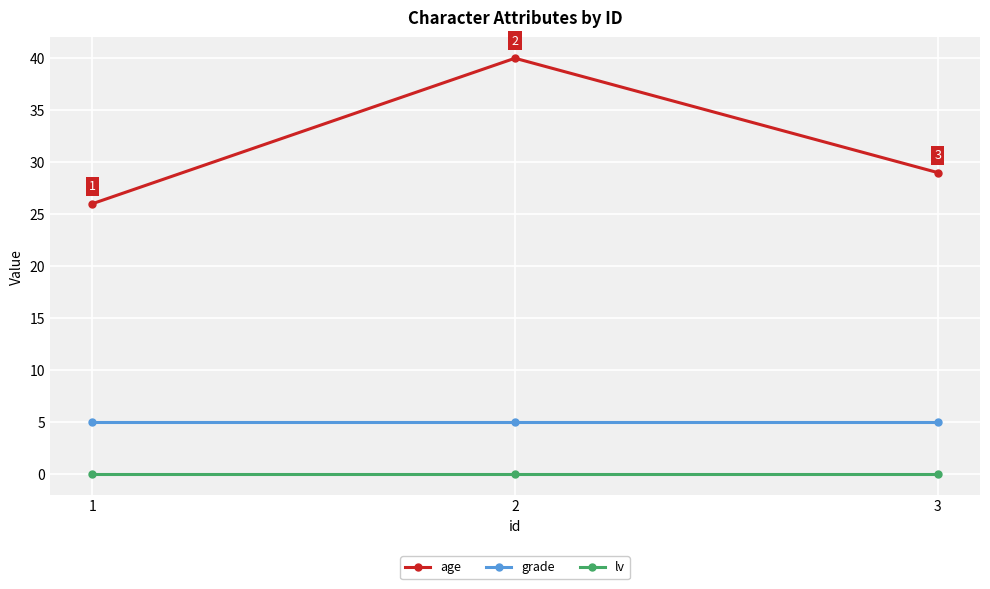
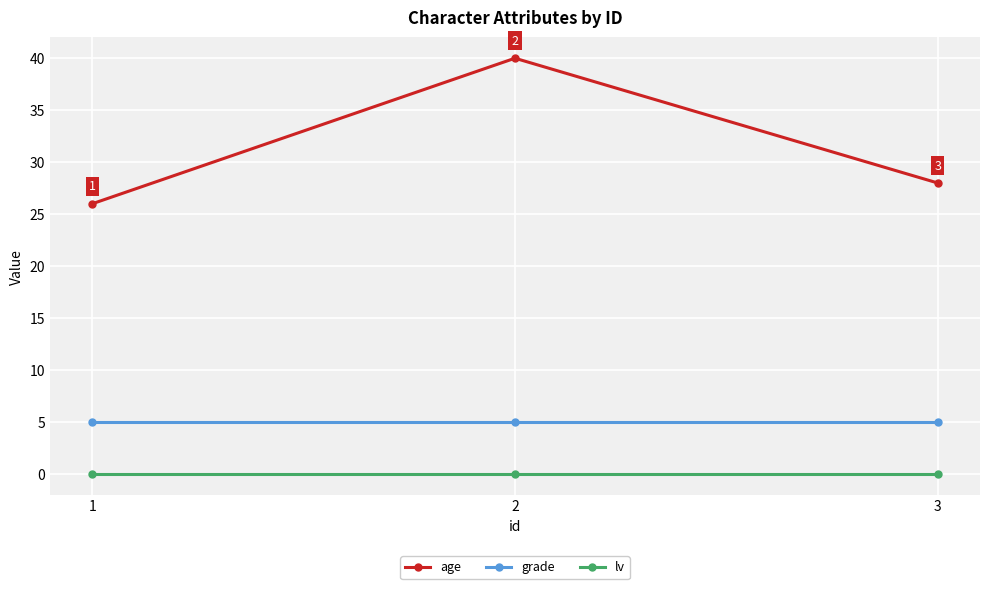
age, 3: 29 -> 28
